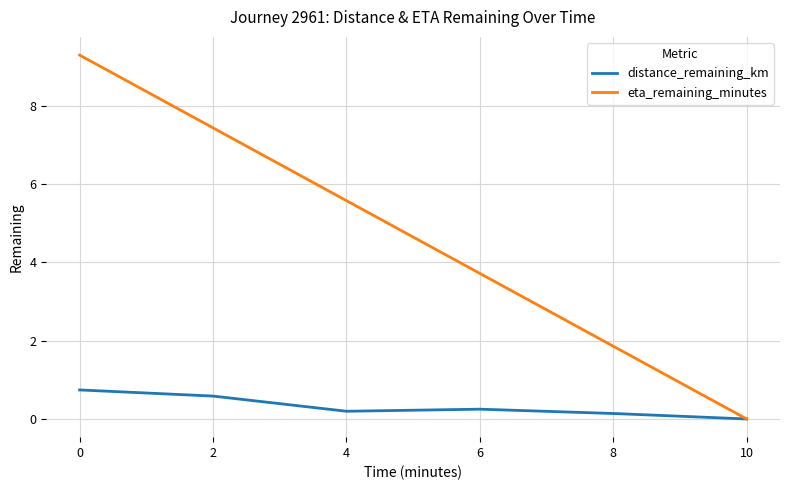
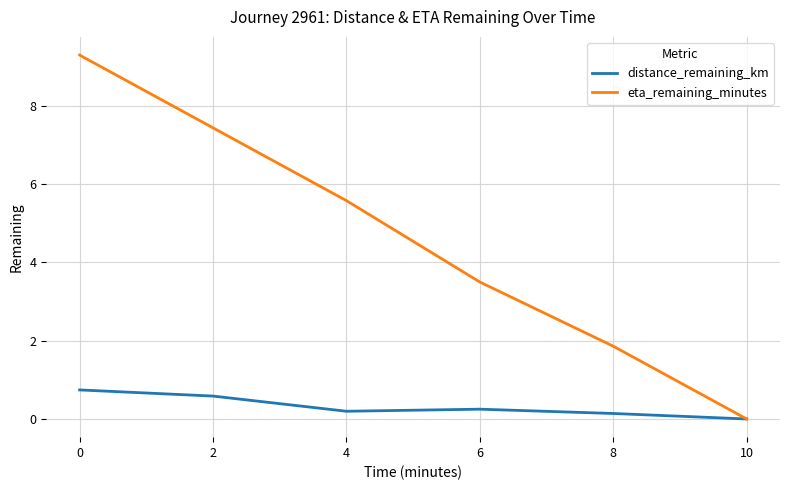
eta_remaining_minutes, 6: 3.7 -> 3.5
